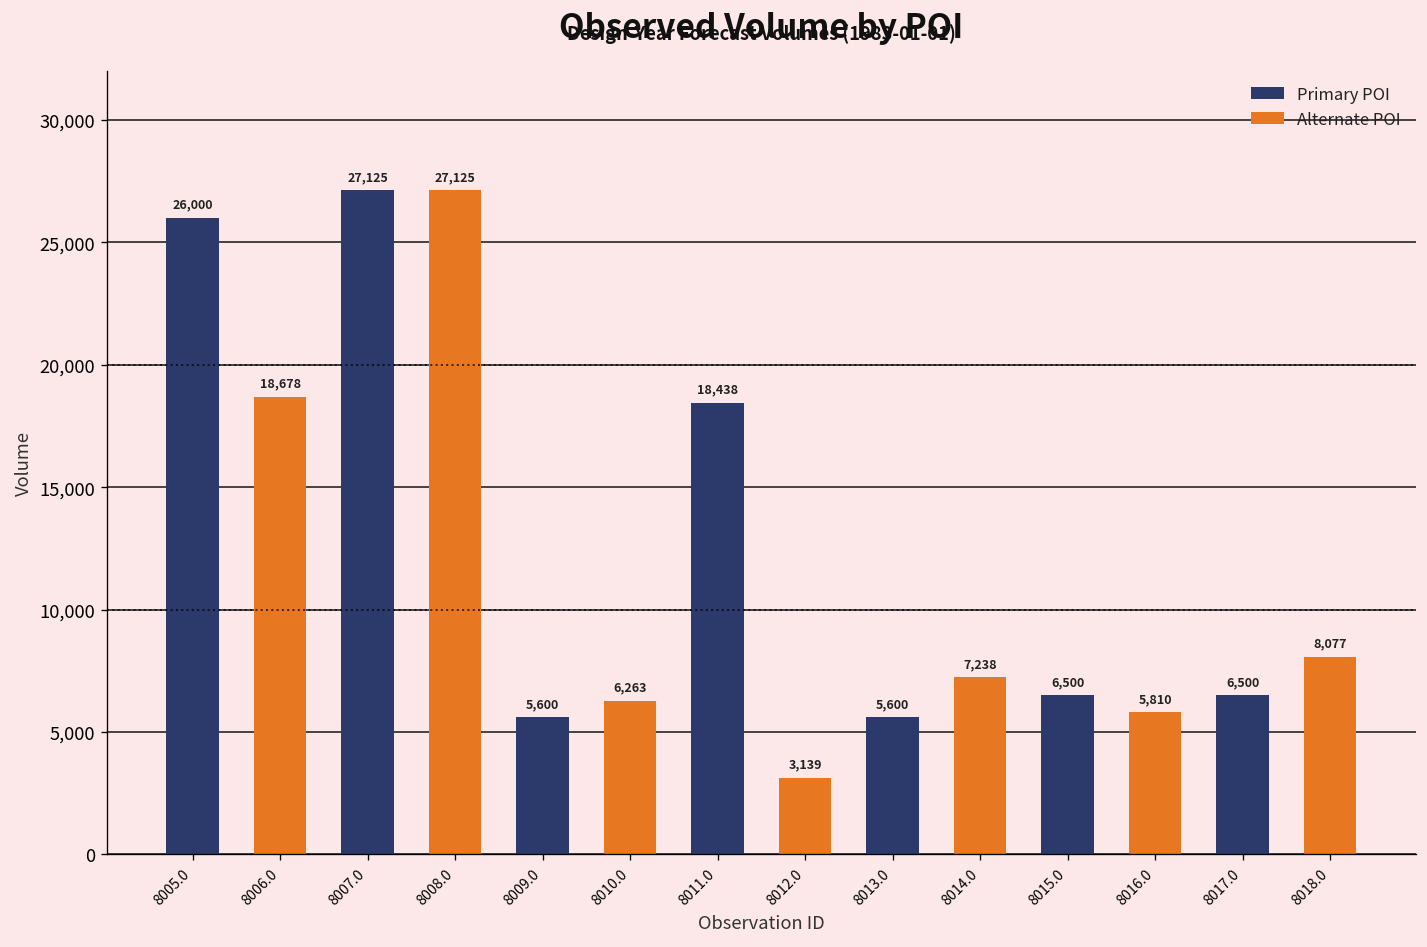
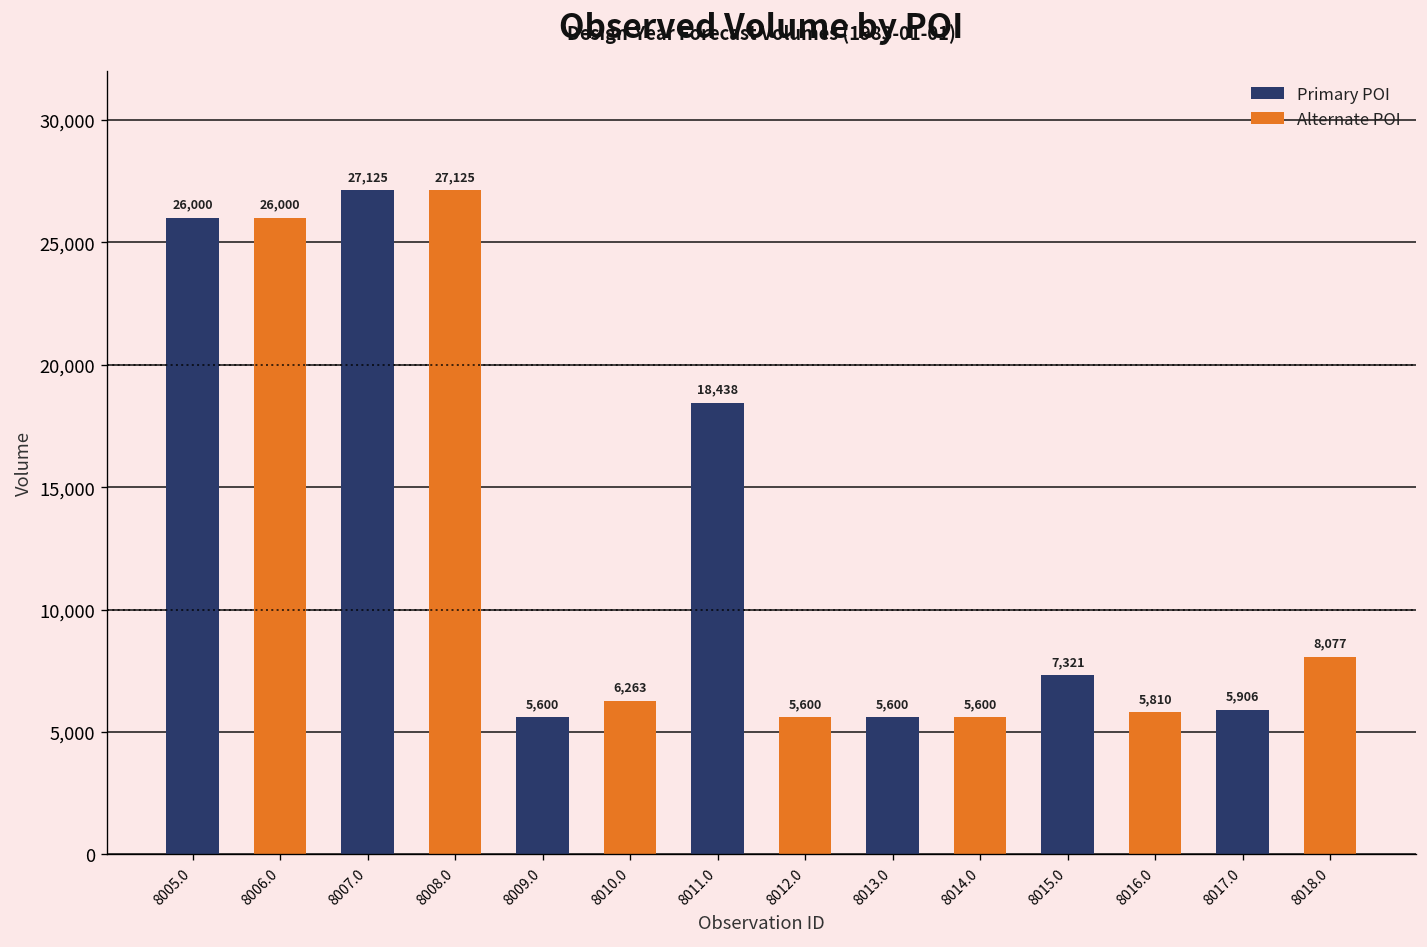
8006.0: 18,678 -> 26,000
8012.0: 3,139 -> 5,600
8014.0: 7,238 -> 5,600
8015.0: 6,500 -> 7,321
8017.0: 6,500 -> 5,906
